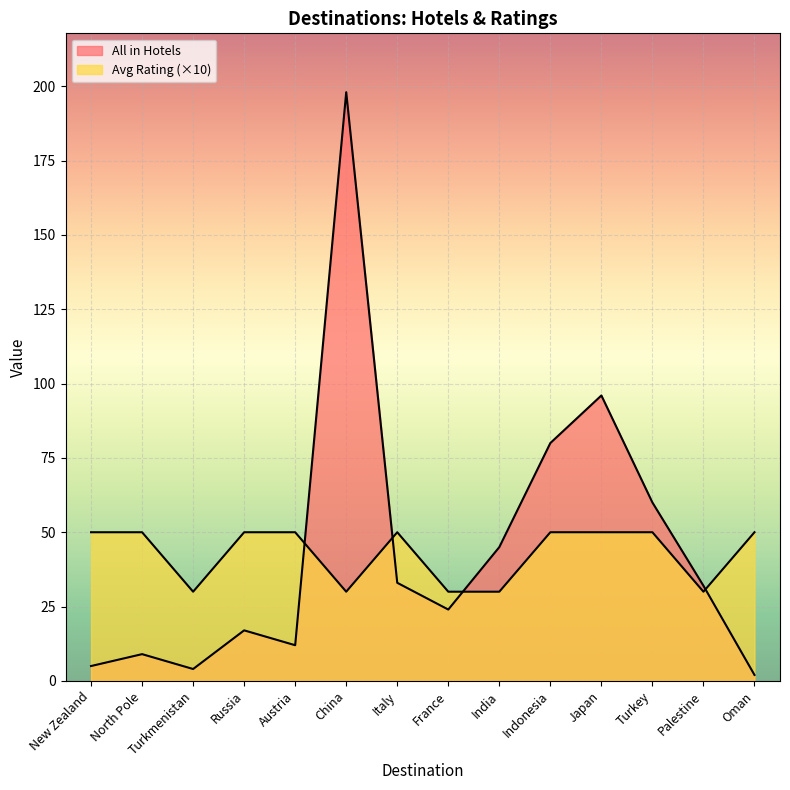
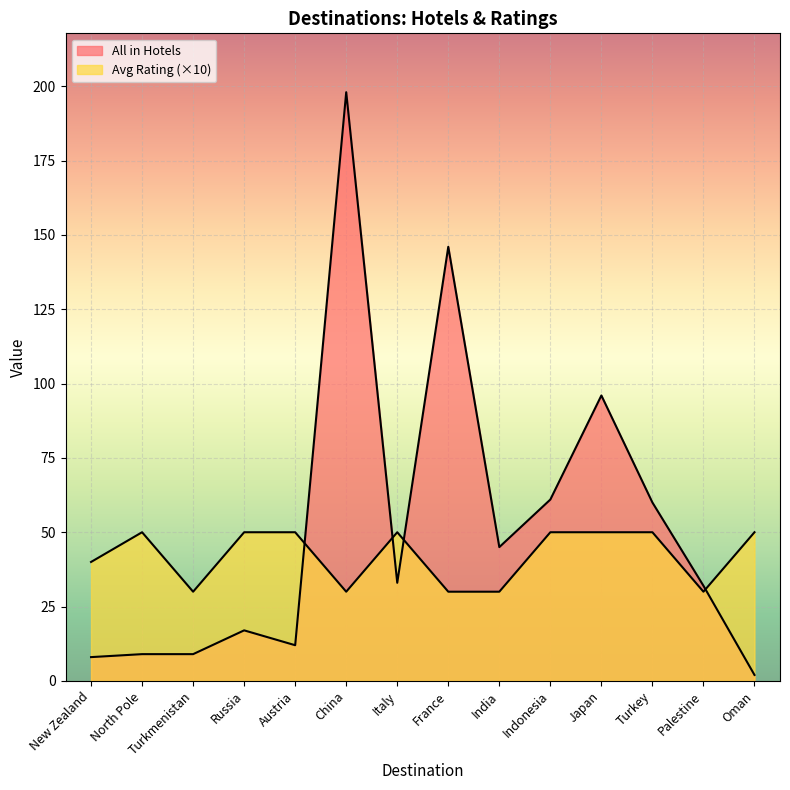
All in Hotels, New Zealand: 5 -> 8
Avg Rating (×10), New Zealand: 50 -> 40
All in Hotels, Turkmenistan: 4 -> 9
All in Hotels, France: 24 -> 146
All in Hotels, Indonesia: 80 -> 61
